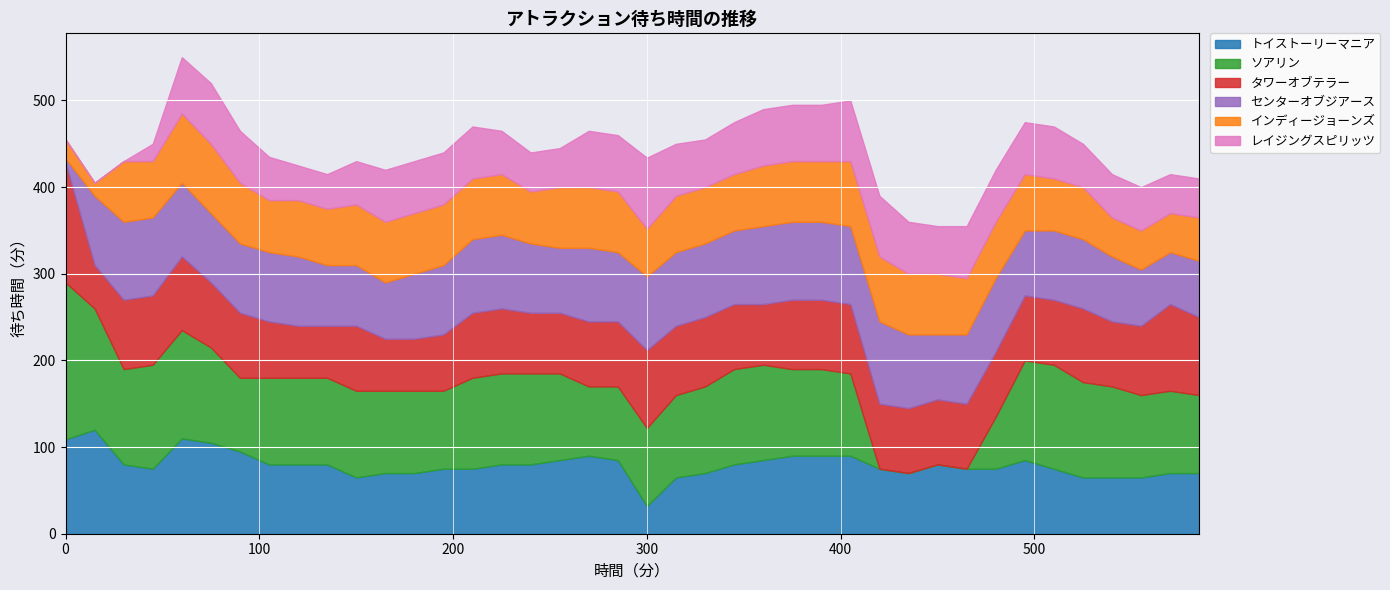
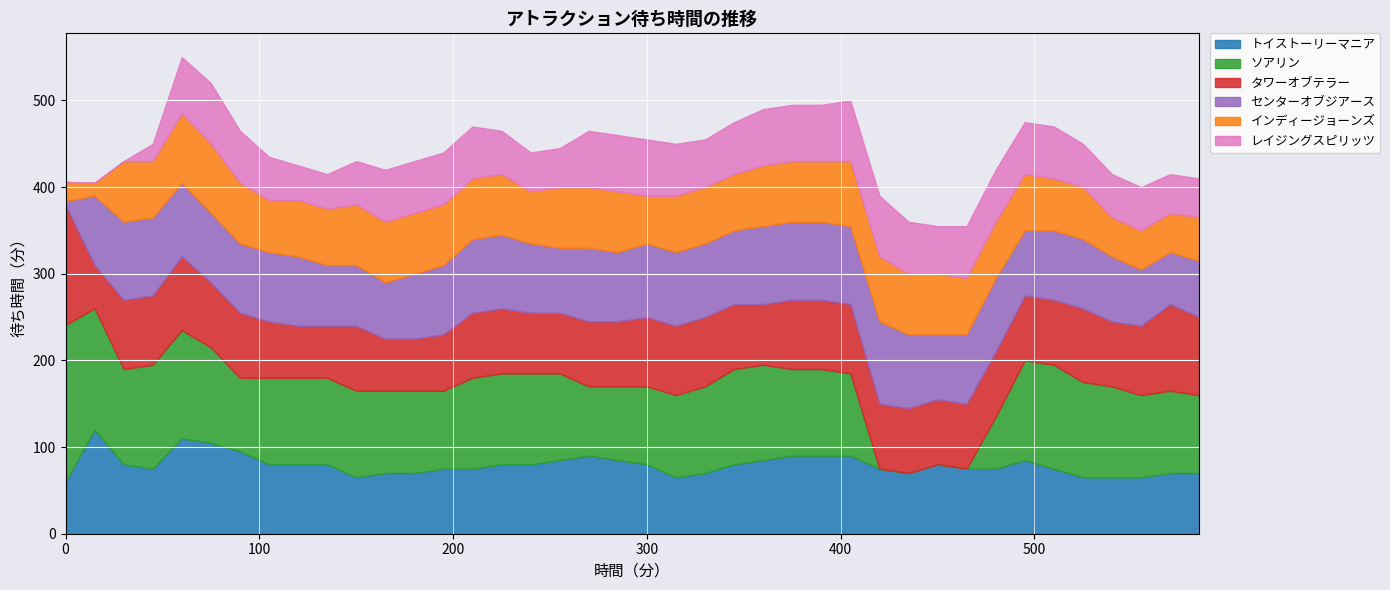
トイストーリーマニア, 0: 110 -> 60
トイストーリーマニア, 300: 30 -> 80
タワーオブテラー, 300: 90 -> 80
レイジングスピリッツ, 300: 80 -> 70
